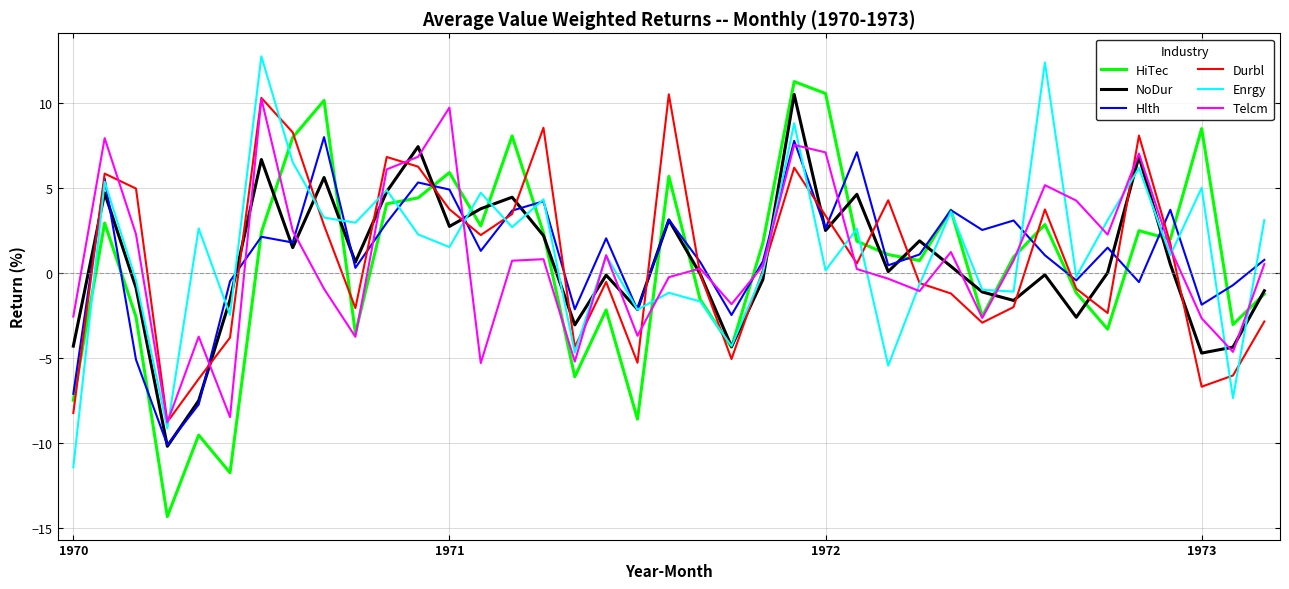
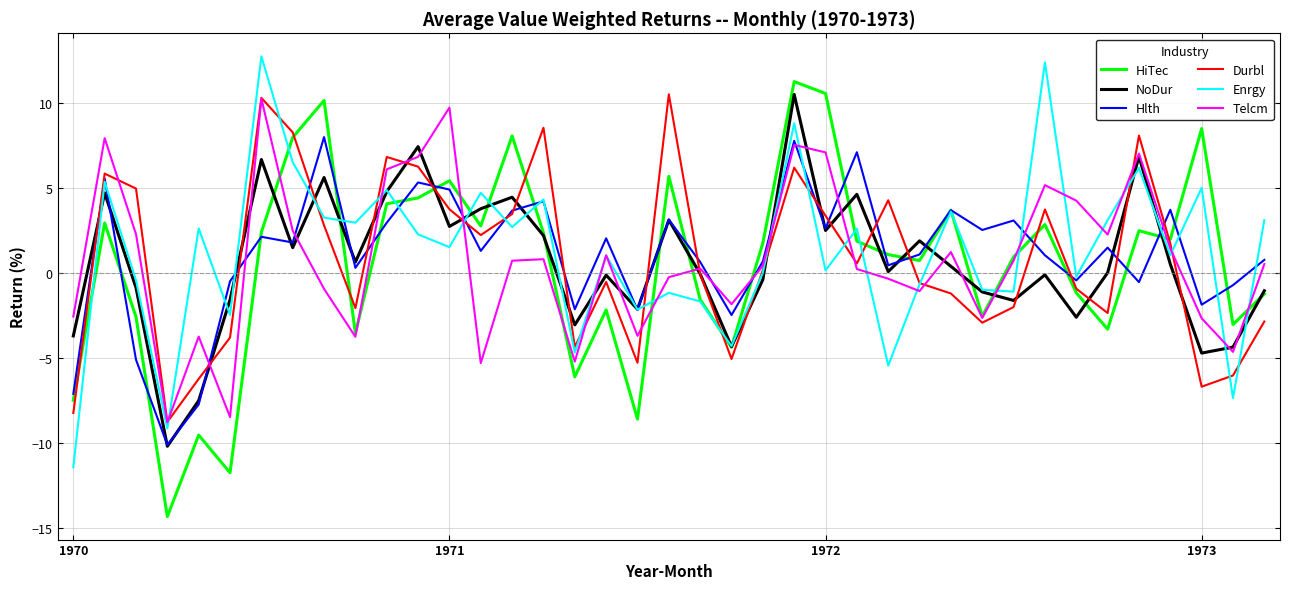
NoDur, 1970: -4.3 -> -3.7
HiTec, 1971: 5.9 -> 5.4
